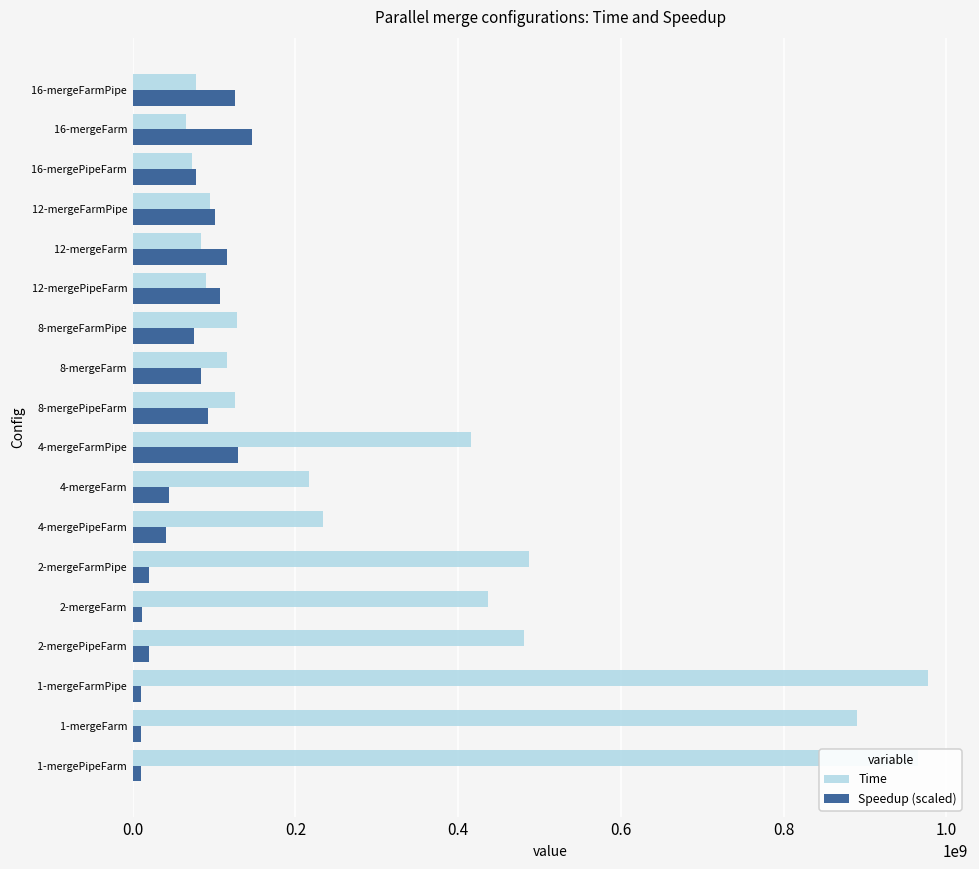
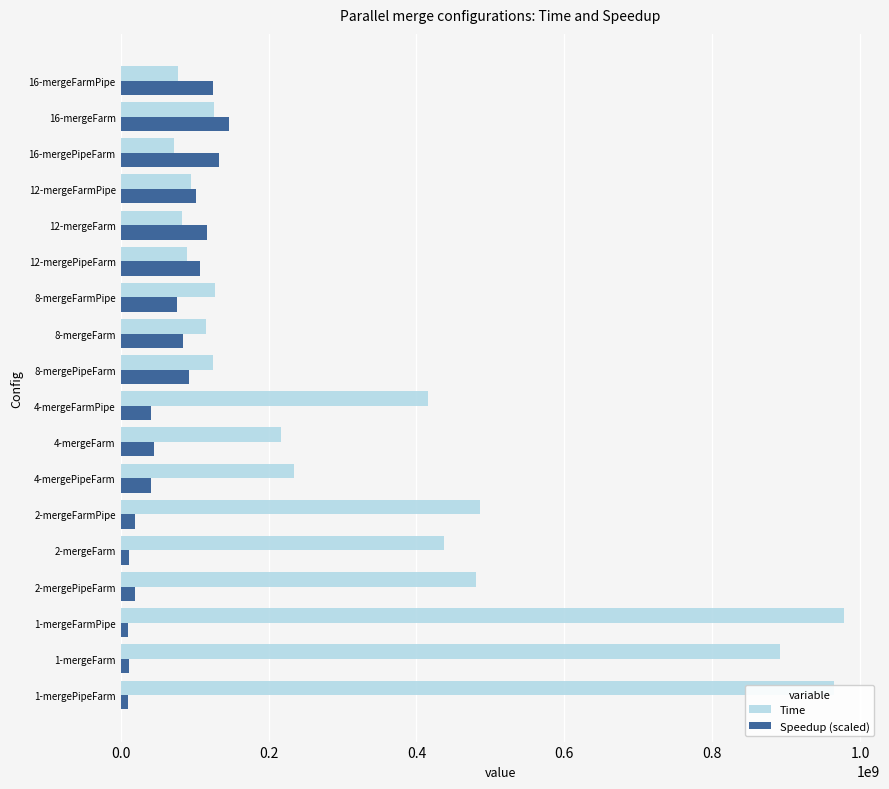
Time, 16-mergeFarm: 70000000 -> 130000000
Speedup (scaled), 16-mergePipeFarm: 80000000 -> 130000000
Speedup (scaled), 4-mergeFarmPipe: 130000000 -> 40000000
